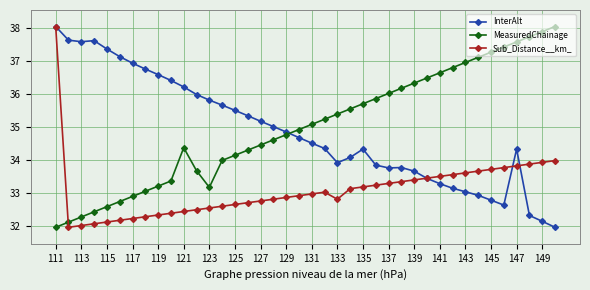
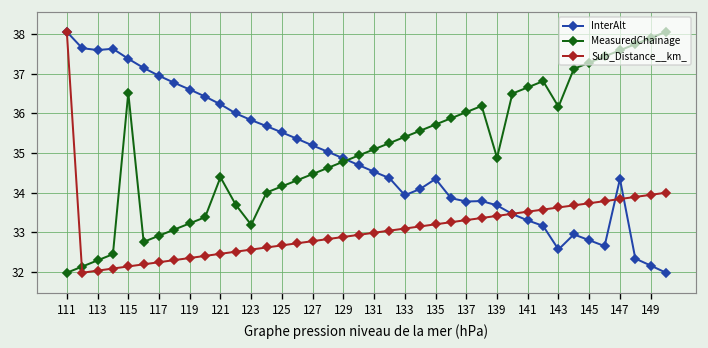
MeasuredChainage, 115: 32.6 -> 36.5
Sub_Distance__km_, 133: 32.8 -> 33.1
MeasuredChainage, 139: 36.3 -> 34.9
InterAlt, 143: 33.1 -> 32.6
MeasuredChainage, 143: 37.0 -> 36.2
